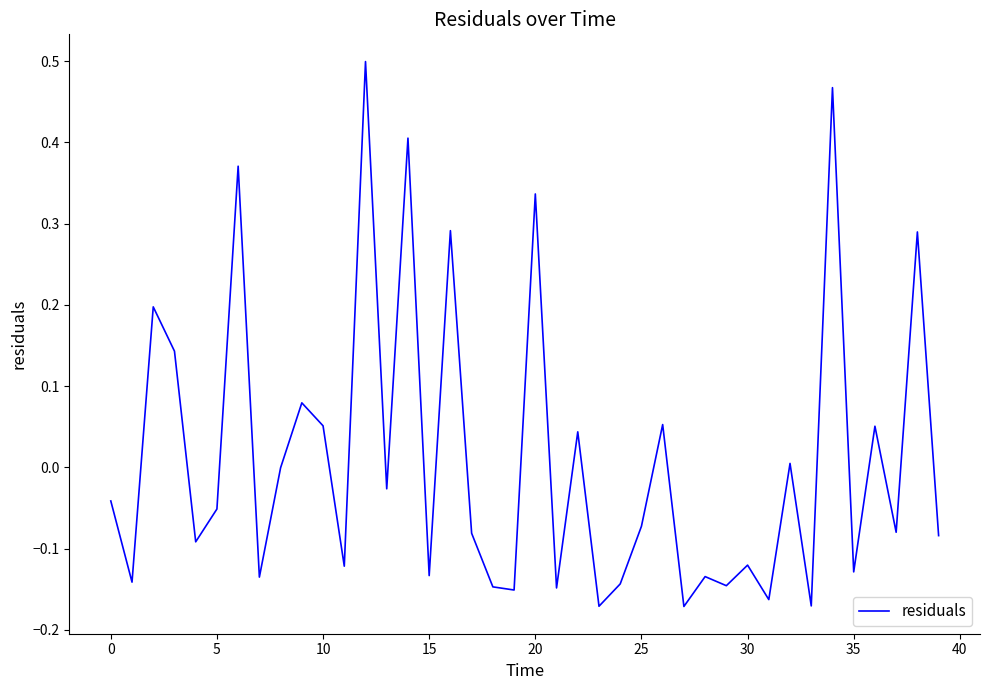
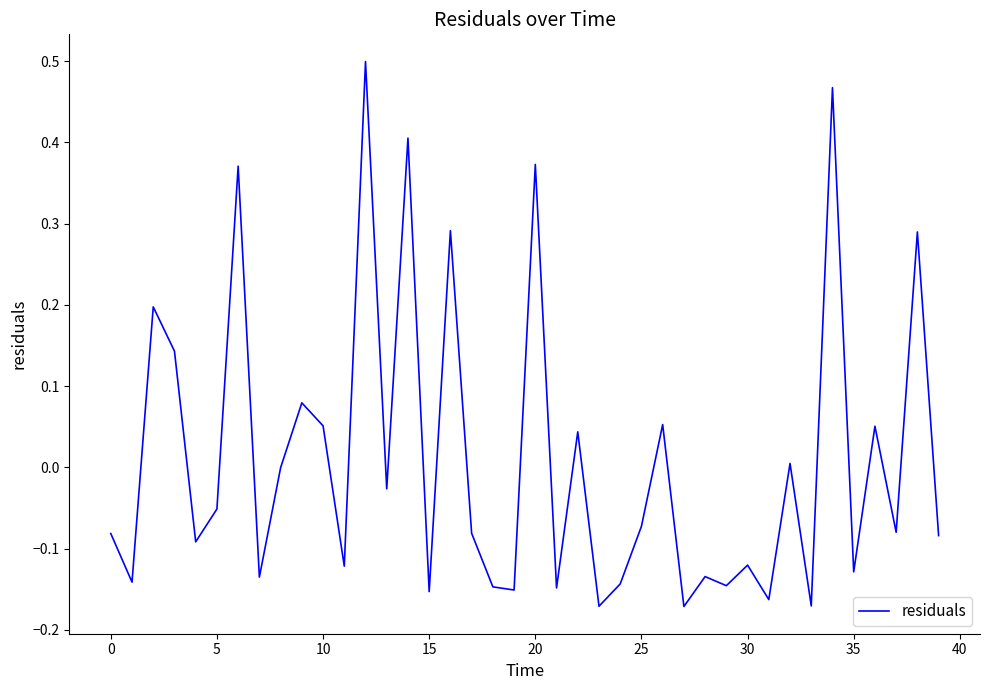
0: -0.04 -> -0.08
15: -0.13 -> -0.15
20: 0.34 -> 0.37
